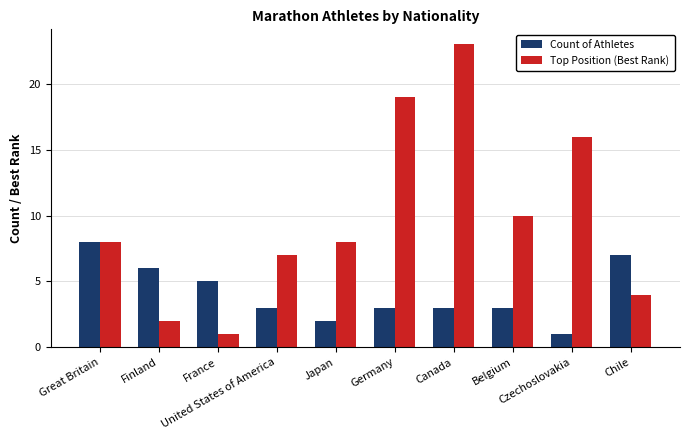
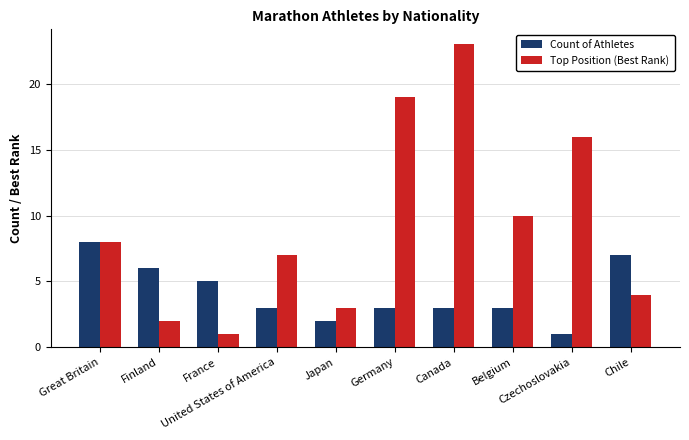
Top Position (Best Rank), Japan: 8 -> 3
